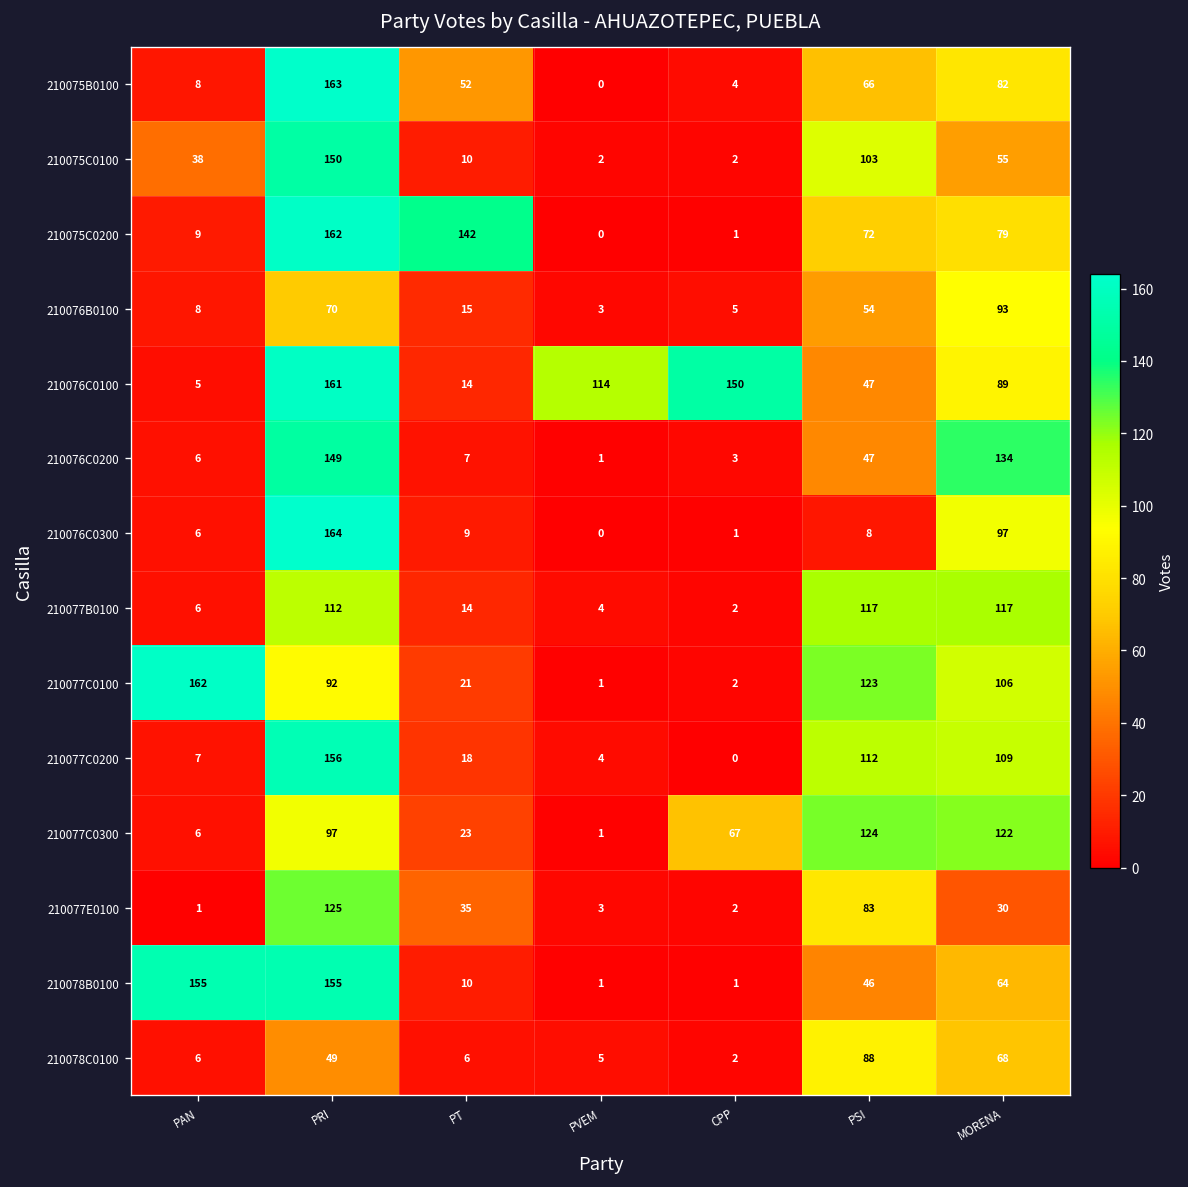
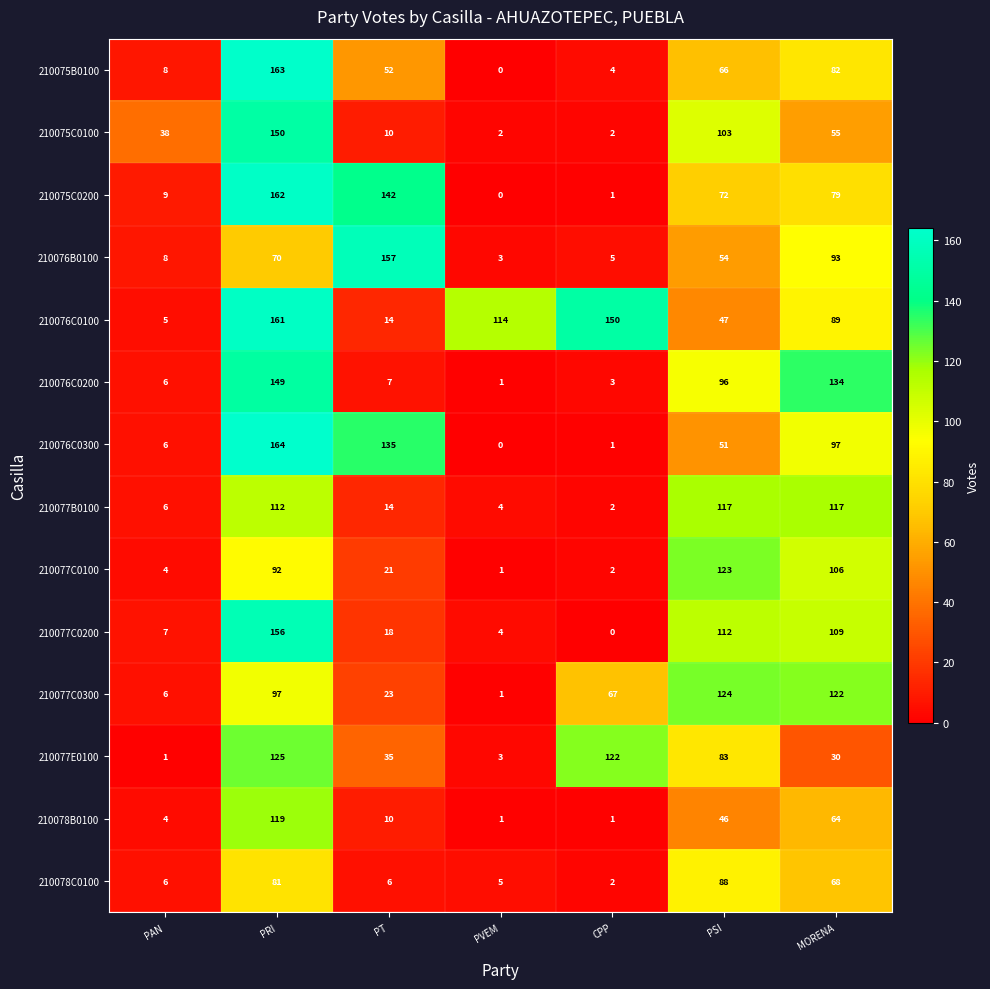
210076B0100, PT: 15 -> 157
210076C0200, PSI: 47 -> 96
210076C0300, PT: 9 -> 135
210076C0300, PSI: 8 -> 51
210077C0100, PAN: 162 -> 4
210077E0100, CPP: 2 -> 122
210078B0100, PAN: 155 -> 4
210078B0100, PRI: 155 -> 119
210078C0100, PRI: 49 -> 81
